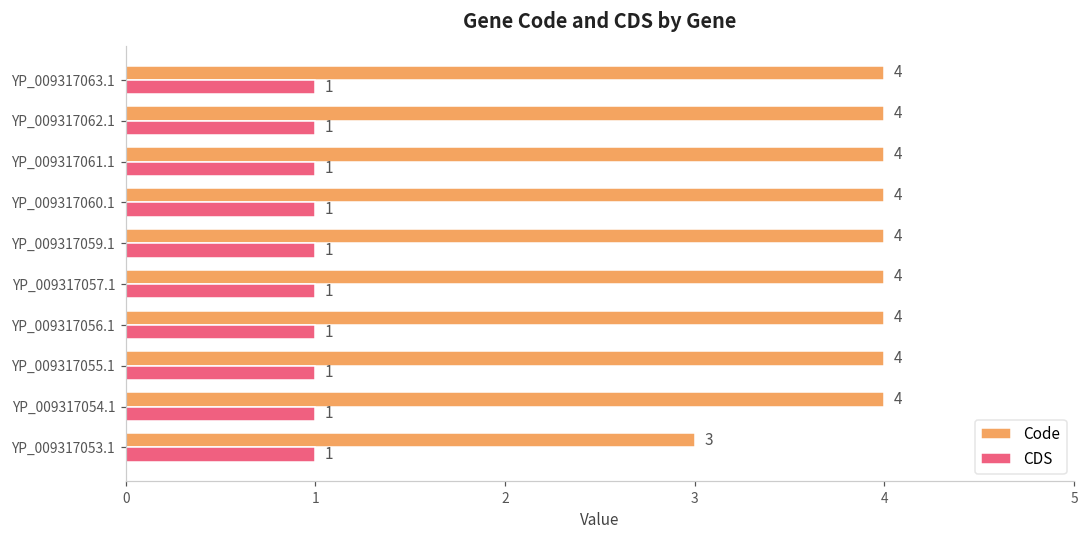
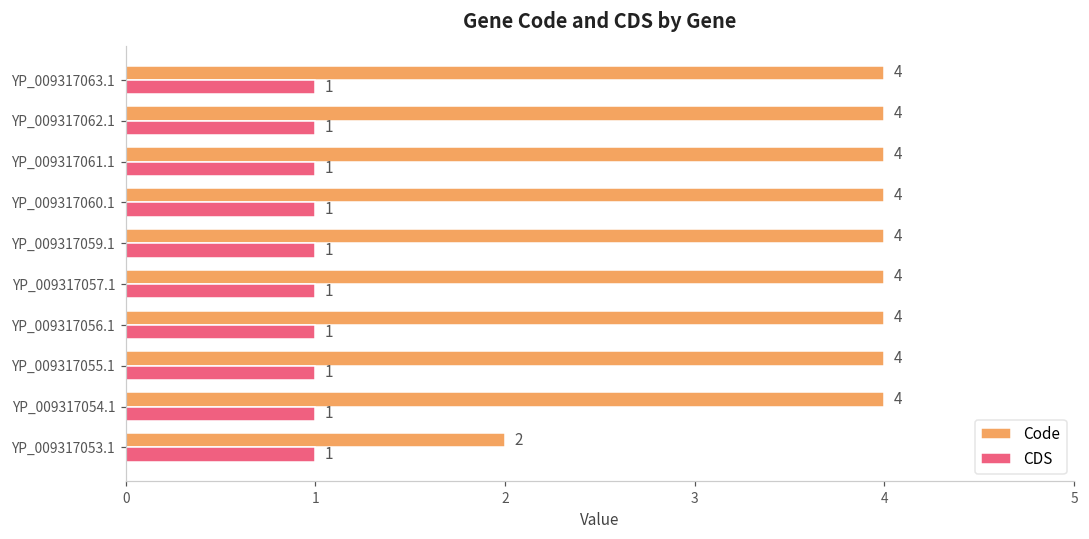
Code, YP_009317053.1: 3 -> 2
